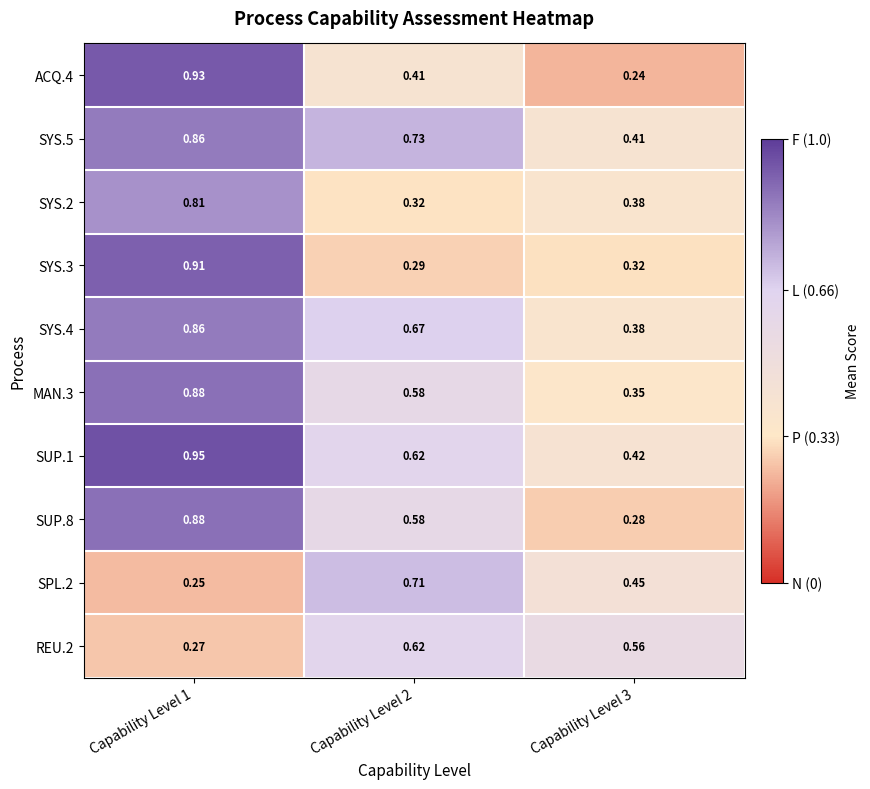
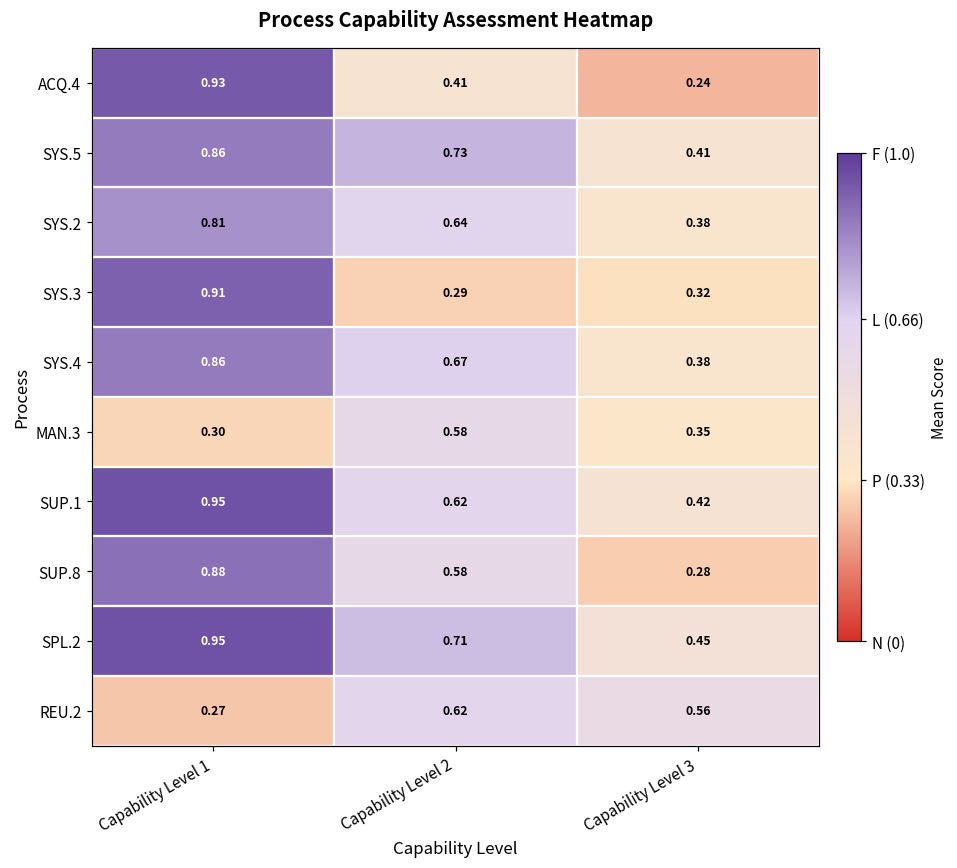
SYS.2, Capability Level 2: 0.32 -> 0.64
MAN.3, Capability Level 1: 0.88 -> 0.30
SPL.2, Capability Level 1: 0.25 -> 0.95
